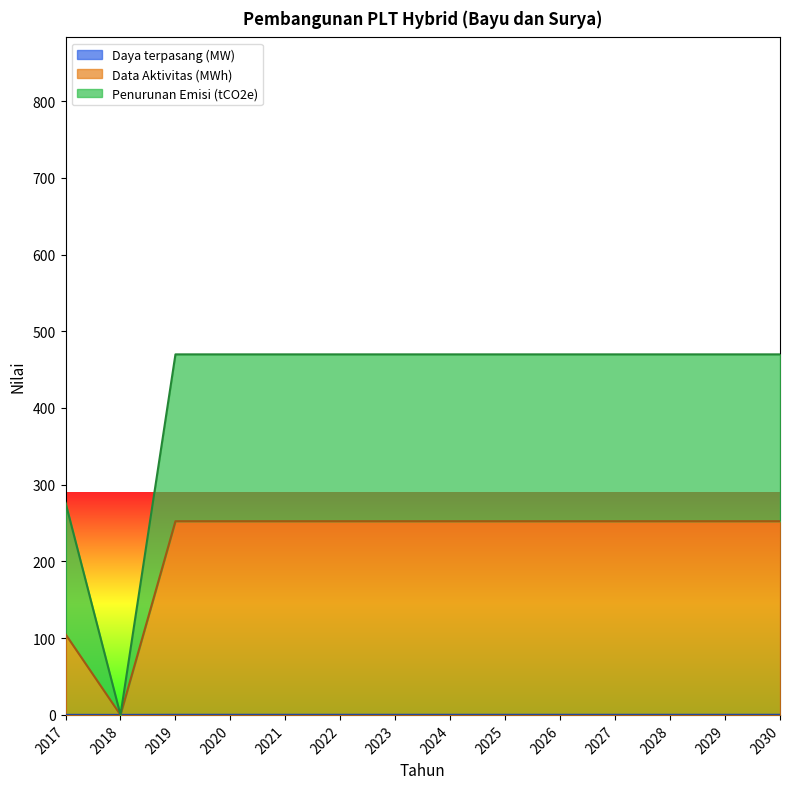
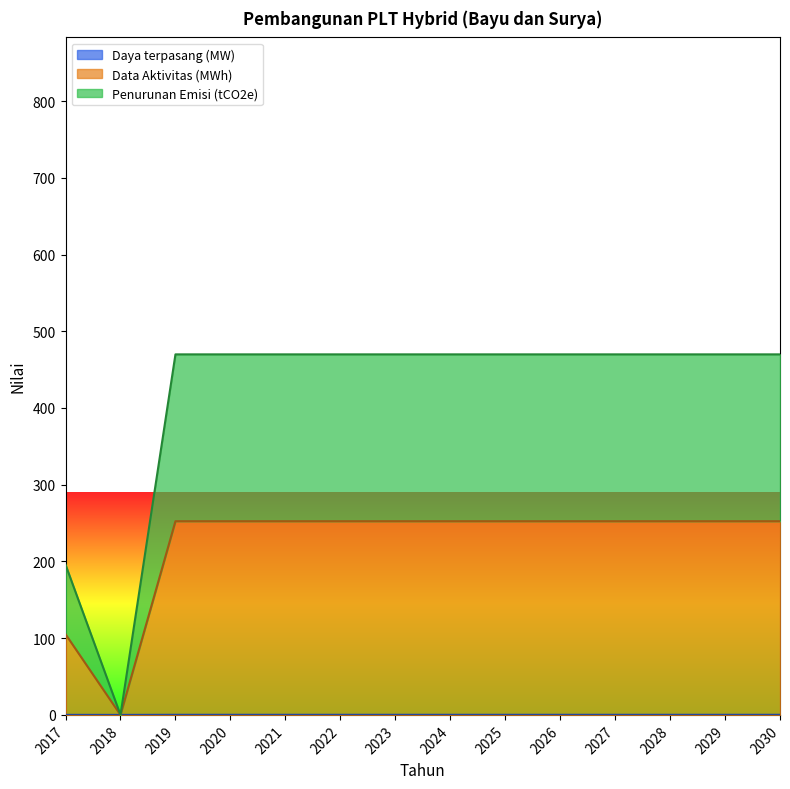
Penurunan Emisi (tCO2e), 2017: 170 -> 90
